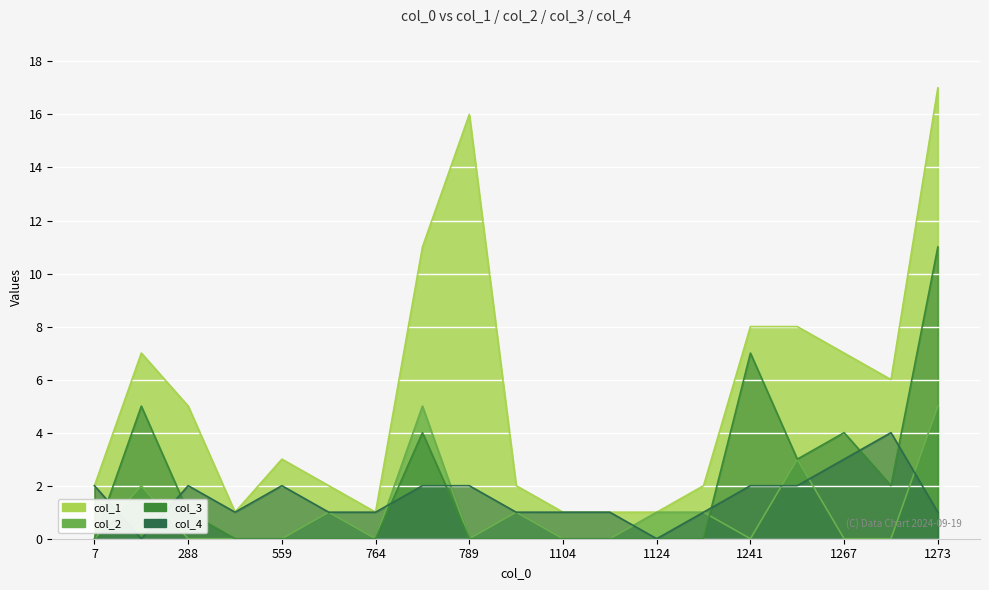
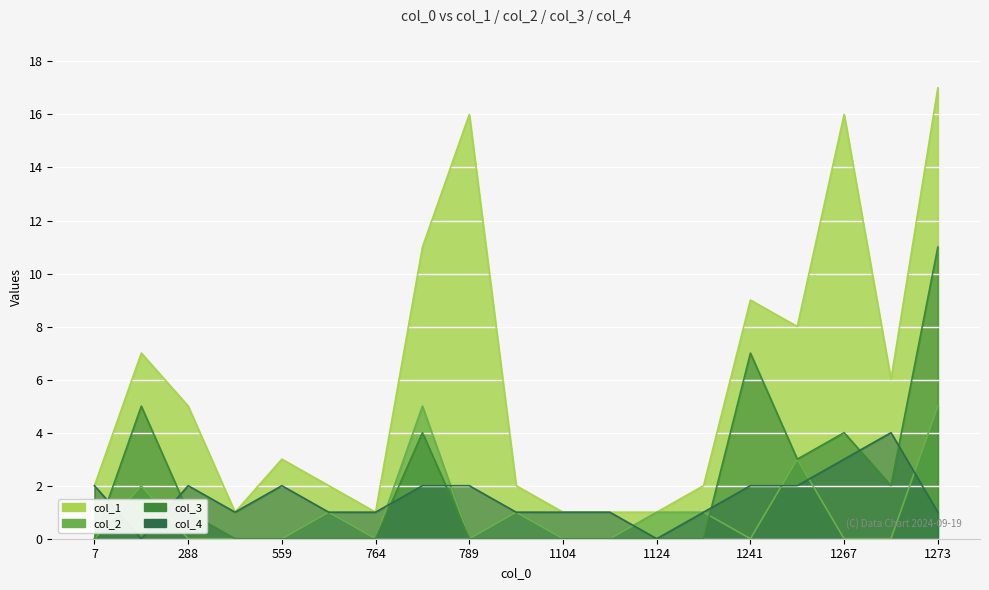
col_1, 1241: 8 -> 9
col_1, 1267: 7 -> 16
